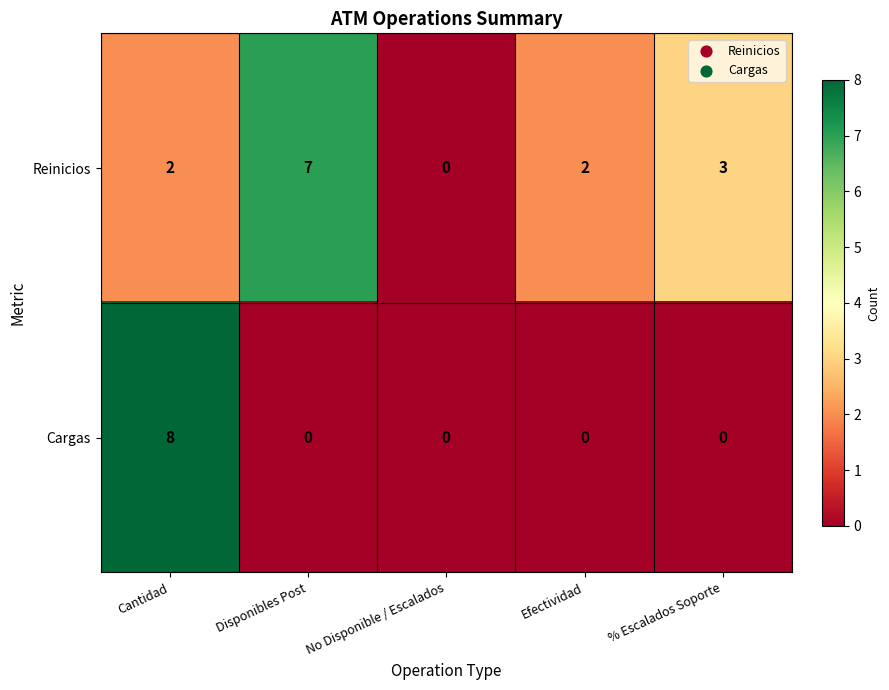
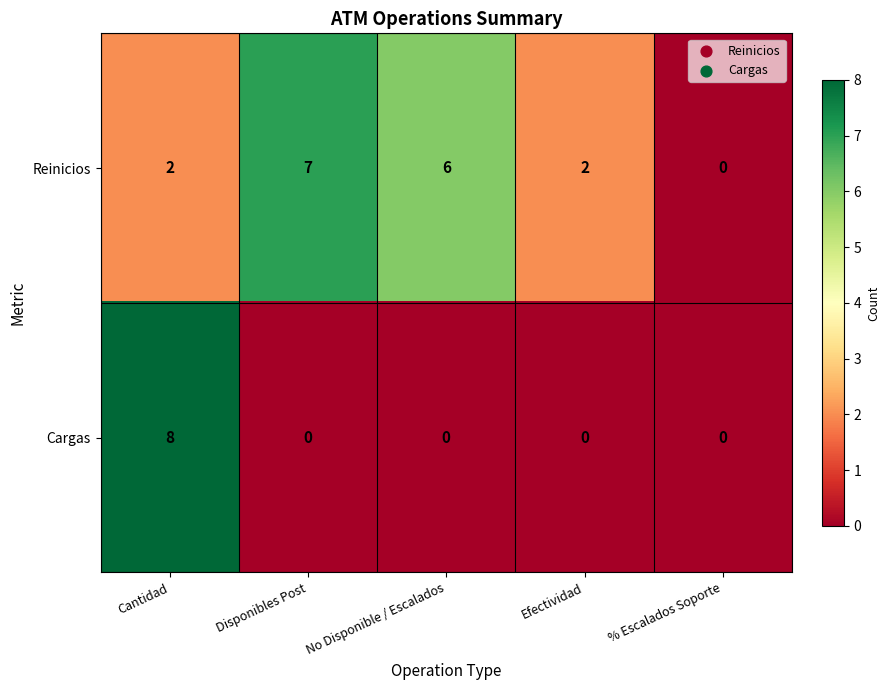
Reinicios, No Disponible / Escalados: 0 -> 6
Reinicios, % Escalados Soporte: 3 -> 0
